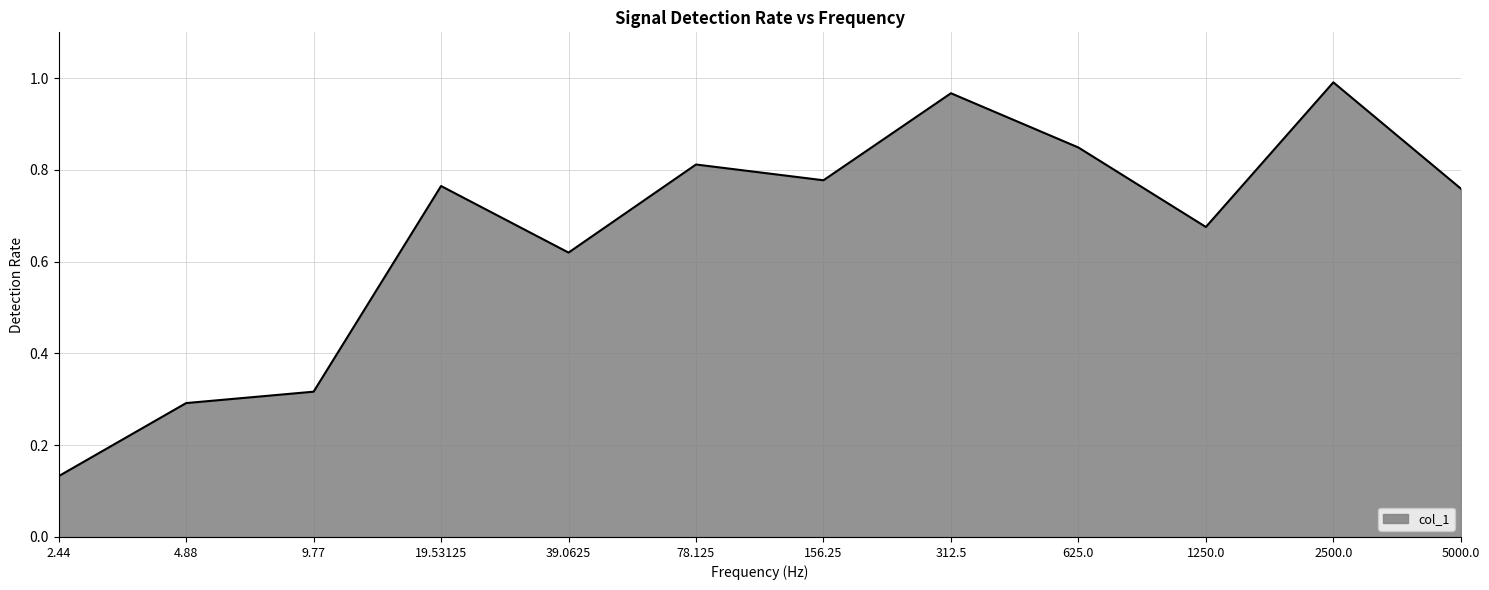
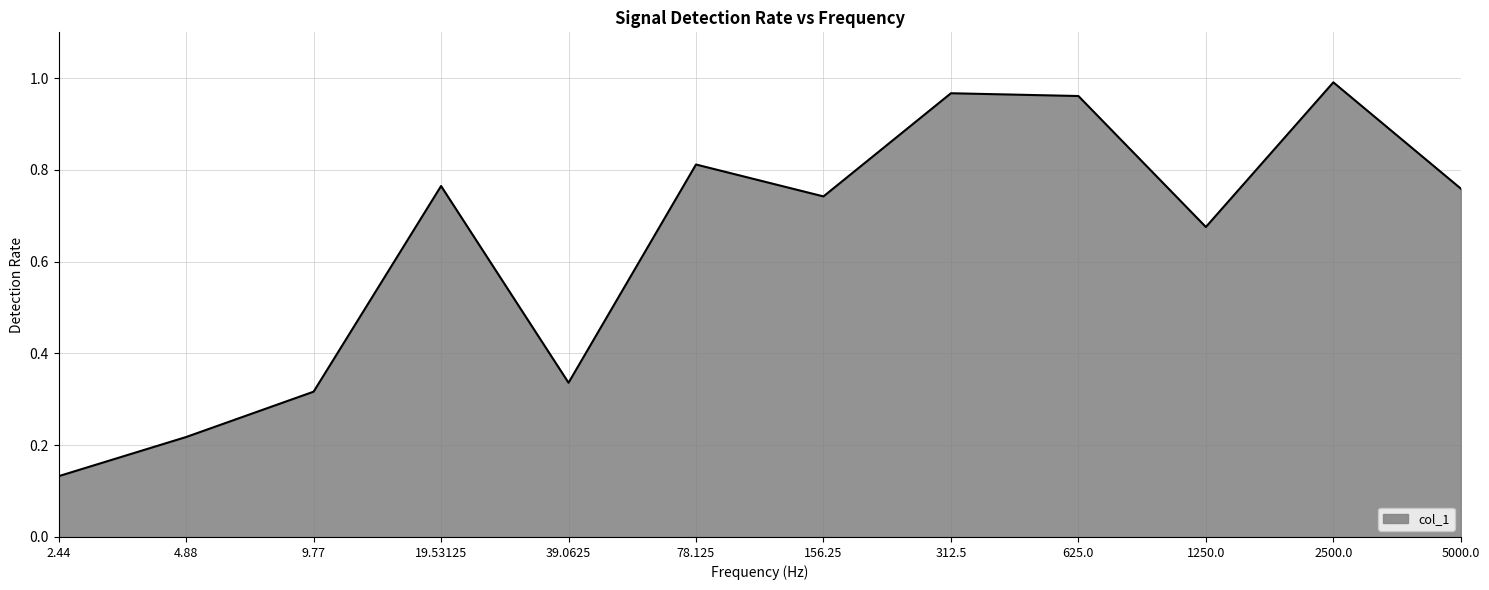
4.88: 0.29 -> 0.22
39.0625: 0.62 -> 0.34
156.25: 0.78 -> 0.74
625.0: 0.85 -> 0.96
